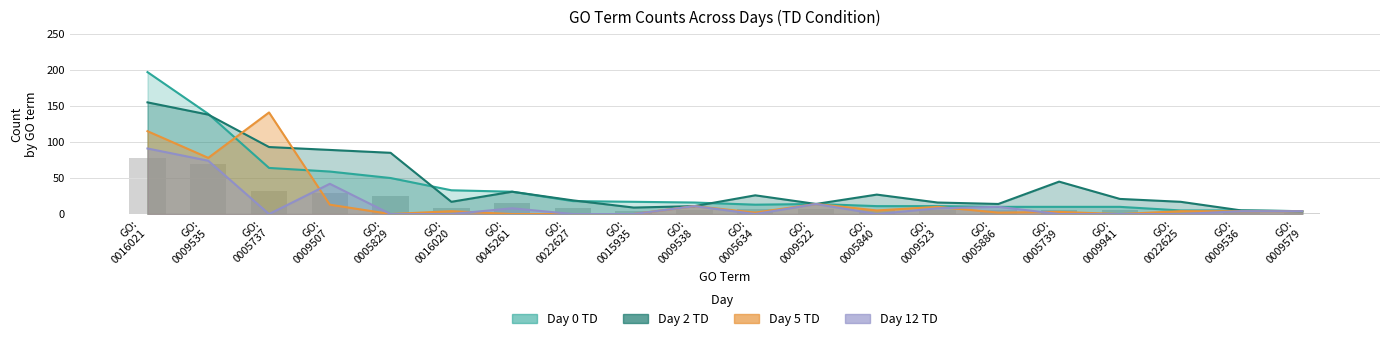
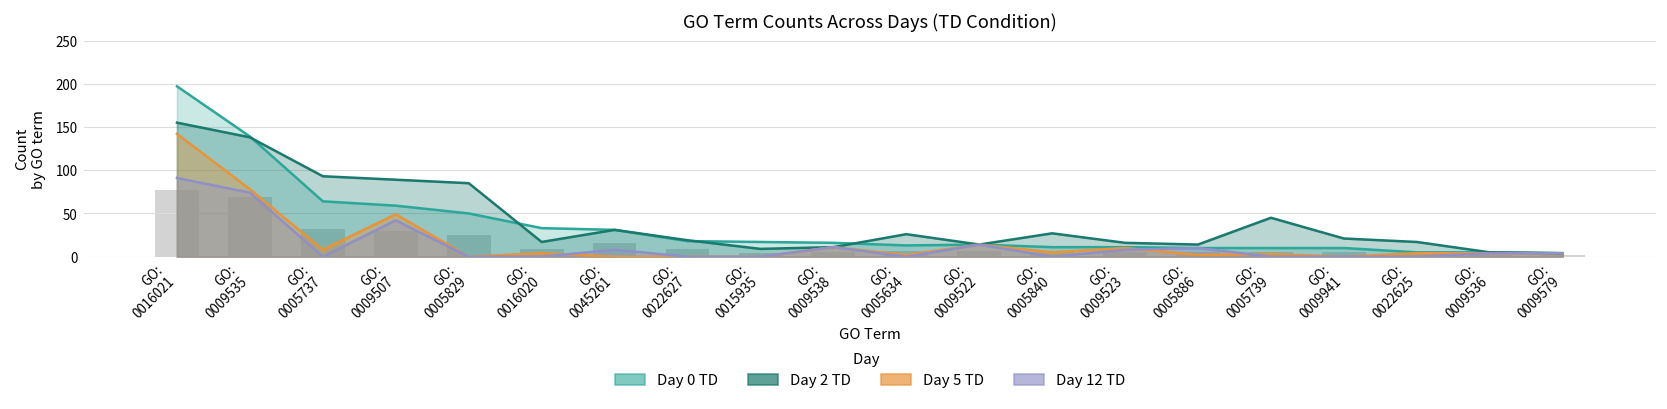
Day 5 TD, GO: 0016021: 120 -> 140
Day 5 TD, GO: 0005737: 140 -> 10
Day 5 TD, GO: 0009507: 10 -> 50
